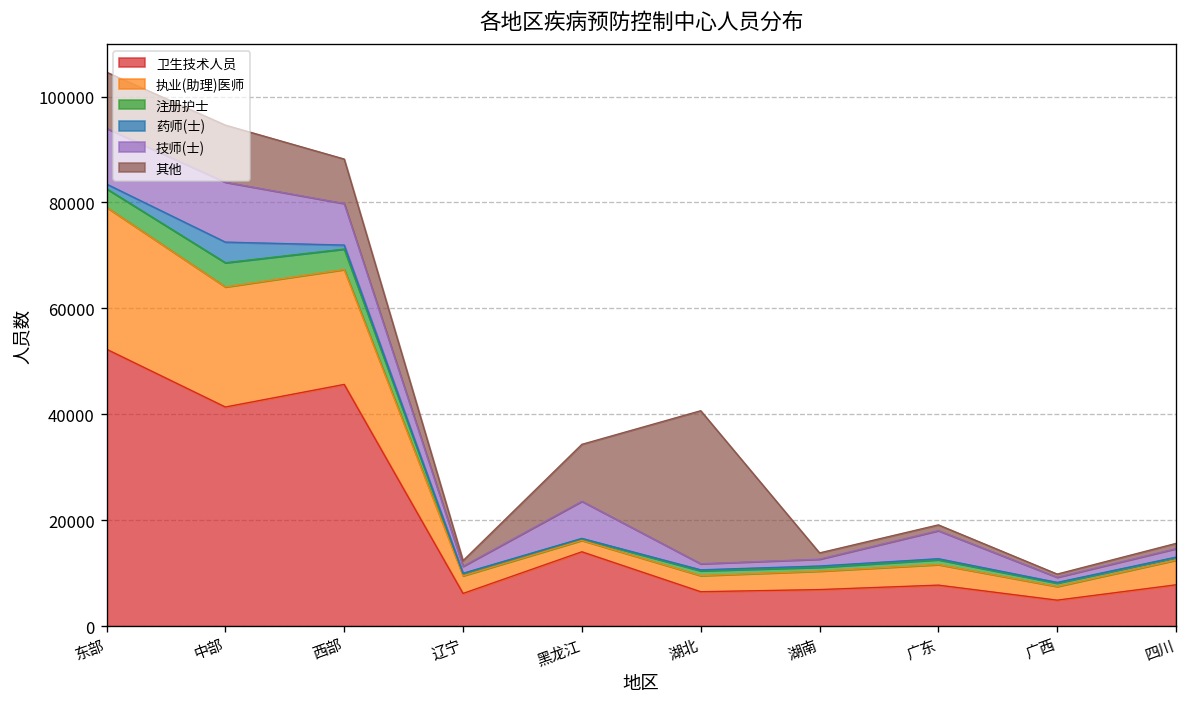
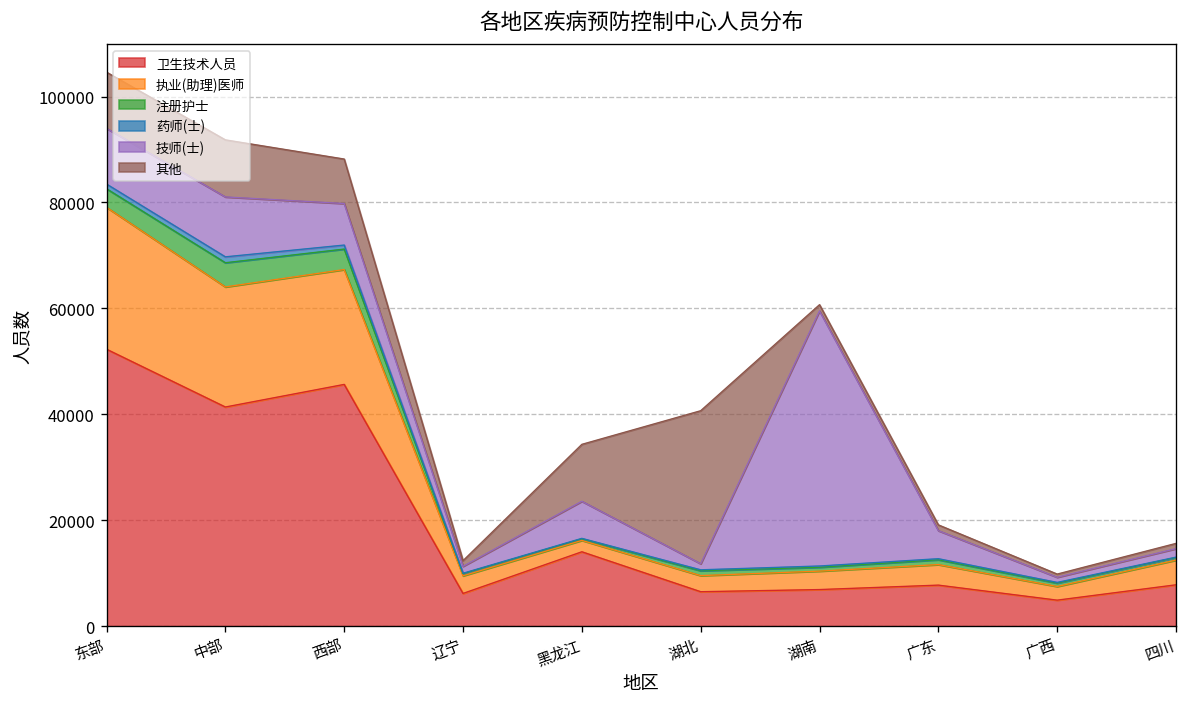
药师(士), 中部: 4000 -> 1000
技师(士), 湖南: 1000 -> 48000
